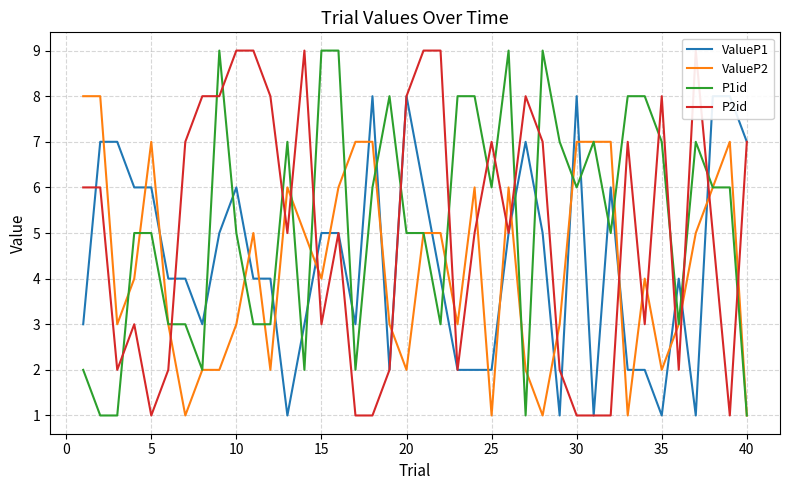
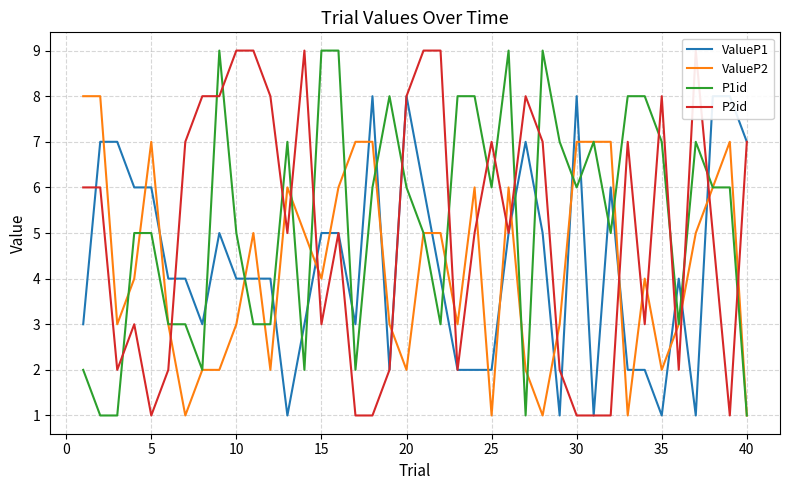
ValueP1, 10: 6 -> 4
P1id, 20: 5 -> 6
